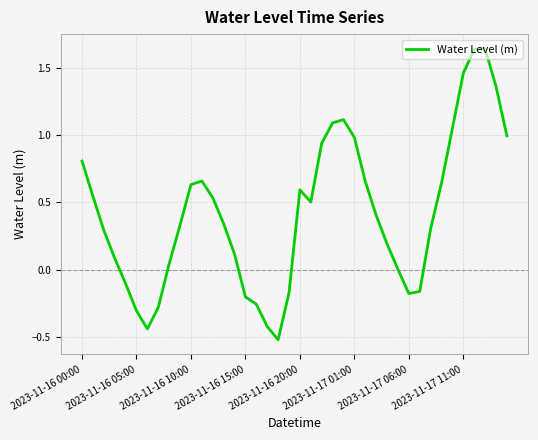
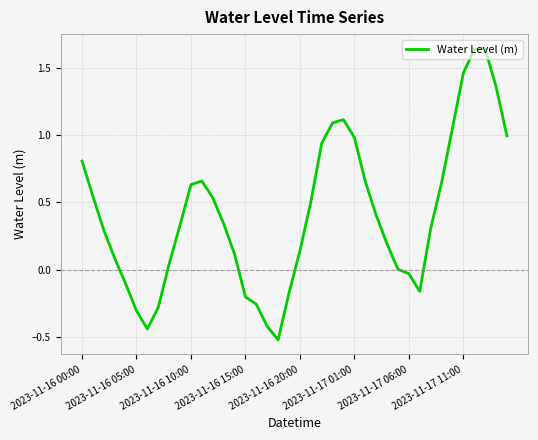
2023-11-16 20:00: 0.59 -> 0.14
2023-11-17 06:00: -0.18 -> -0.03
